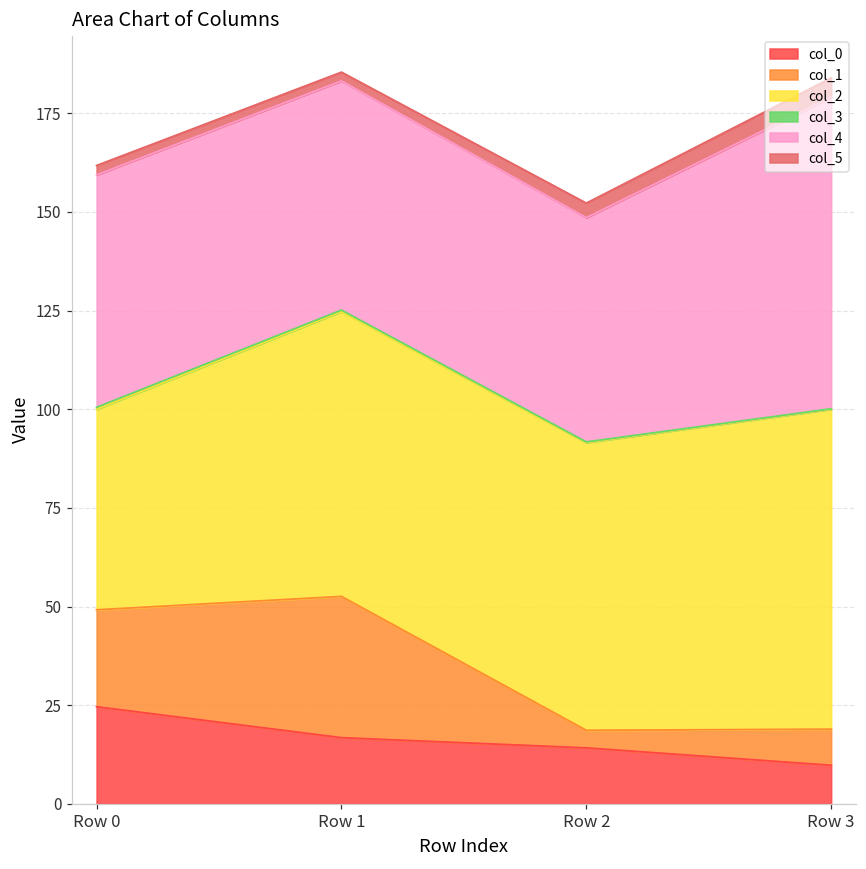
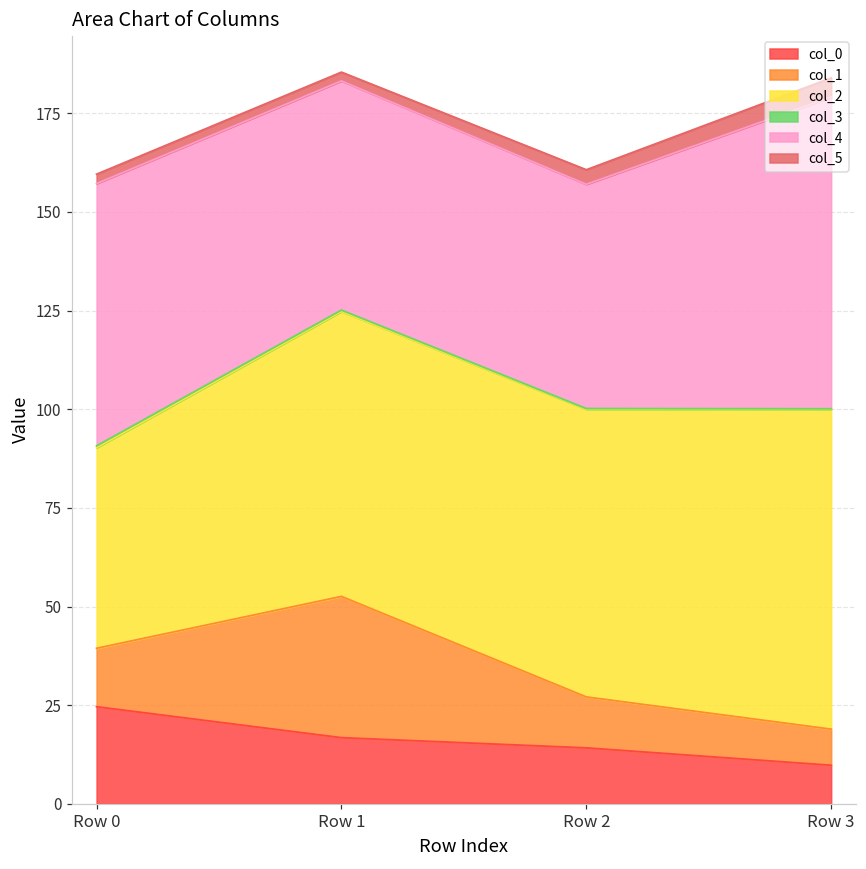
col_1, Row 0: 25 -> 15
col_4, Row 0: 59 -> 66
col_1, Row 2: 4 -> 13
